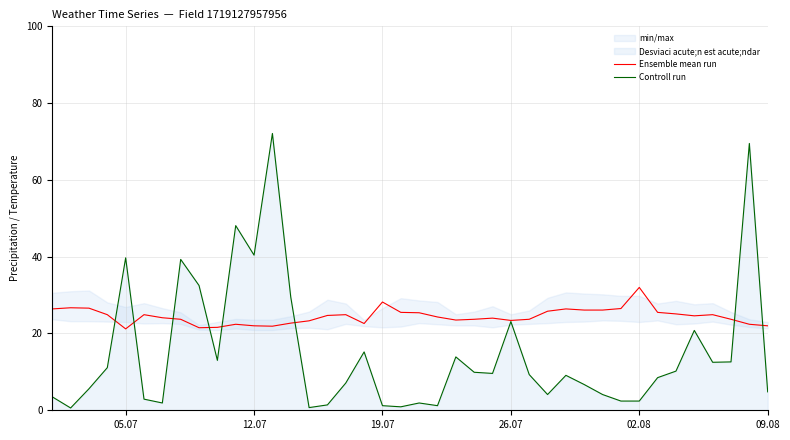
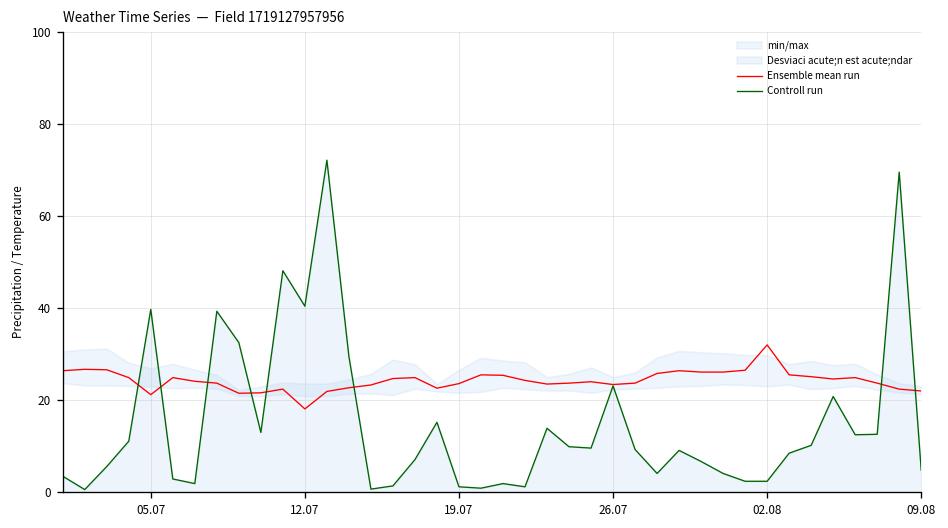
Ensemble mean run, 12.07: 22 -> 18
Ensemble mean run, 19.07: 28 -> 24
